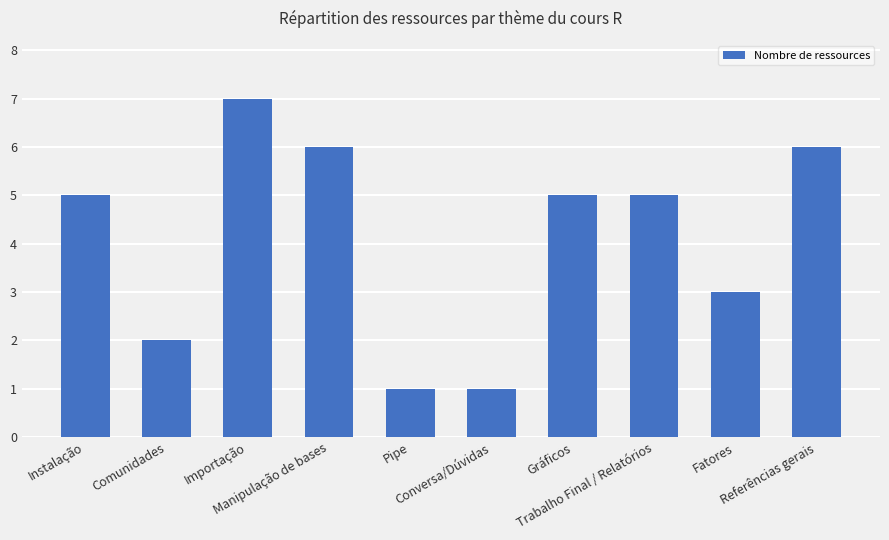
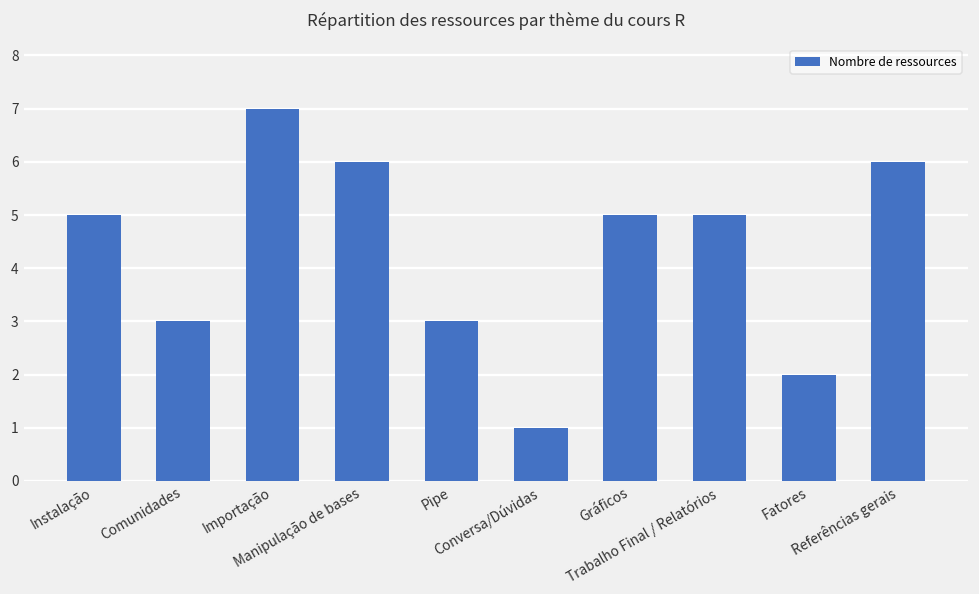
Comunidades: 2 -> 3
Pipe: 1 -> 3
Fatores: 3 -> 2
